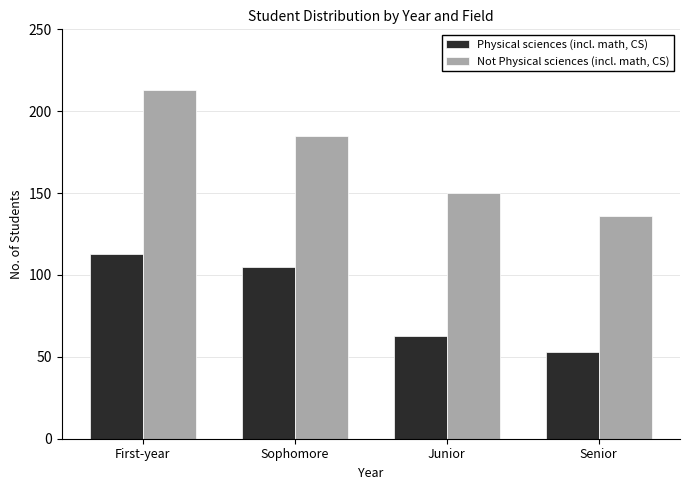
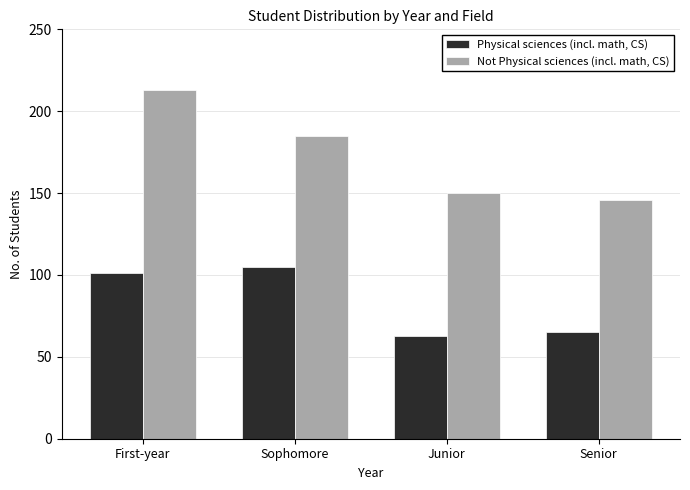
Physical sciences (incl. math, CS), First-year: 113 -> 101
Physical sciences (incl. math, CS), Senior: 53 -> 65
Not Physical sciences (incl. math, CS), Senior: 136 -> 146
